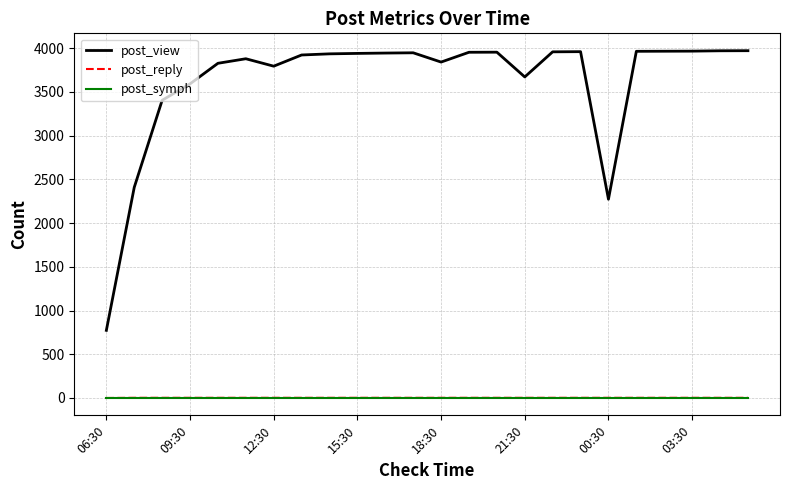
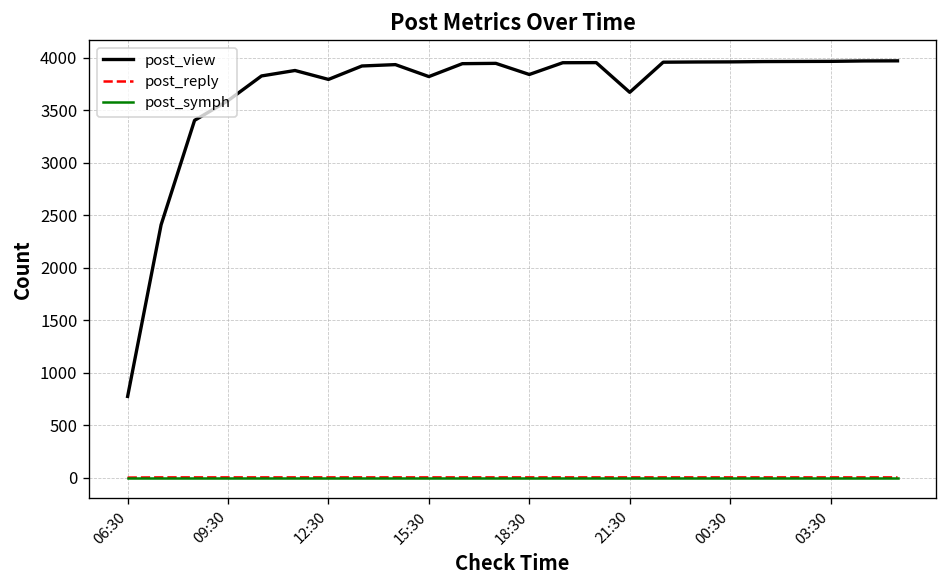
post_view, 15:30: 3900 -> 3800
post_view, 00:30: 2300 -> 4000
